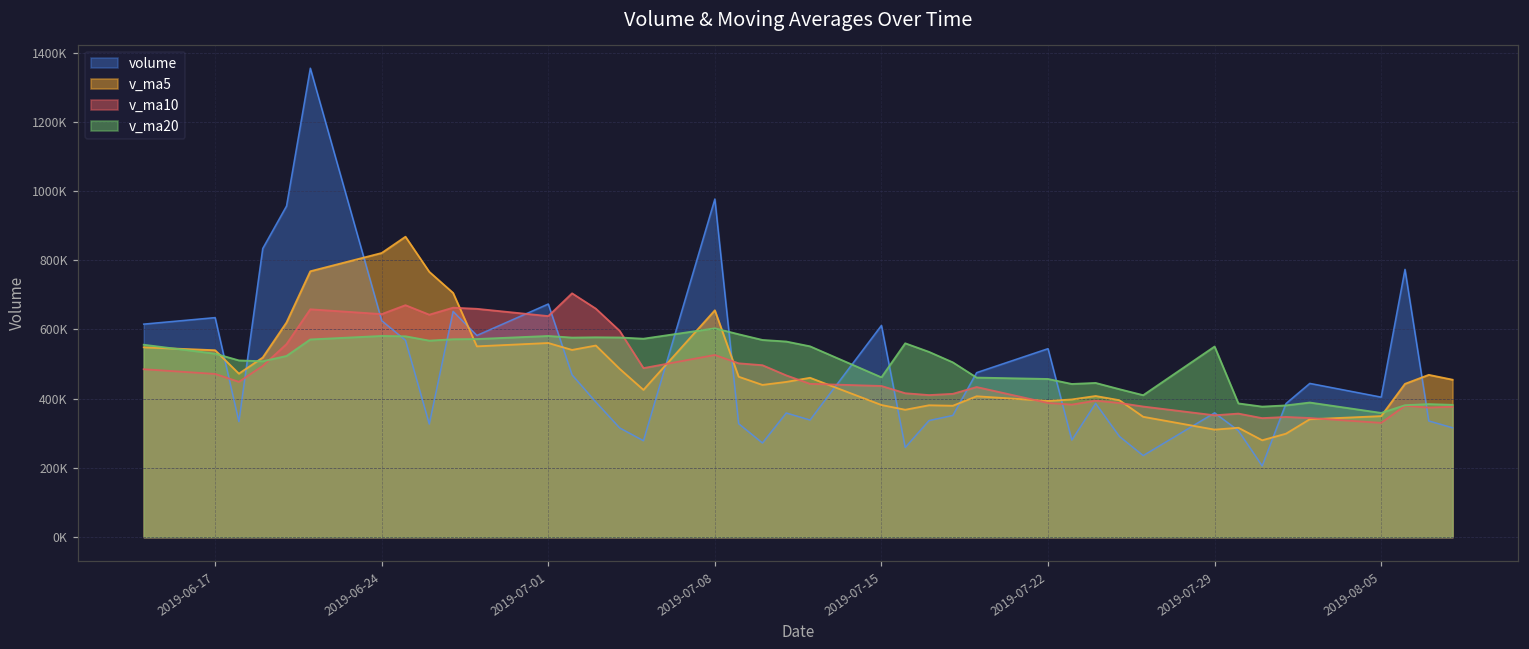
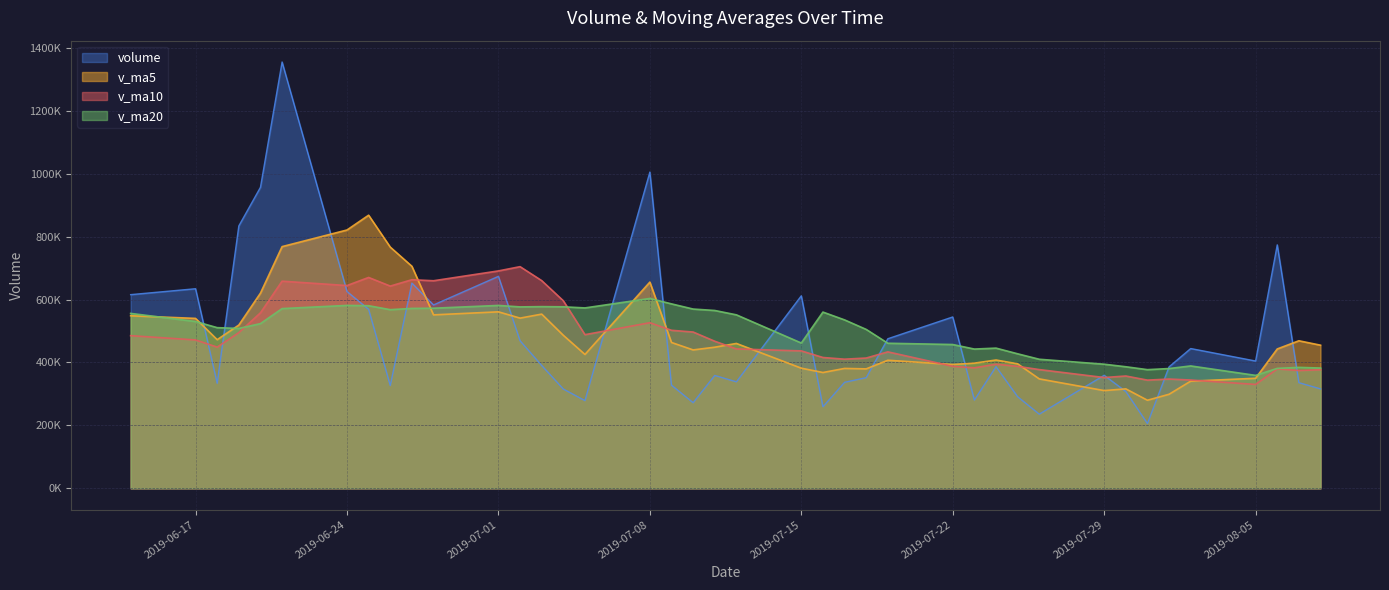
v_ma10, 2019-07-01: 640000 -> 690000
volume, 2019-07-08: 980000 -> 1010000
v_ma20, 2019-07-29: 550000 -> 390000
